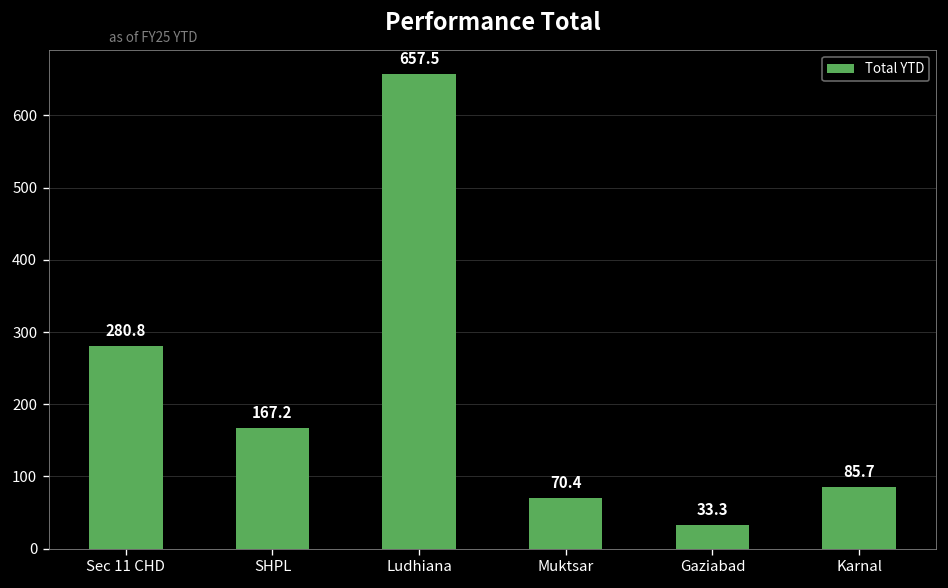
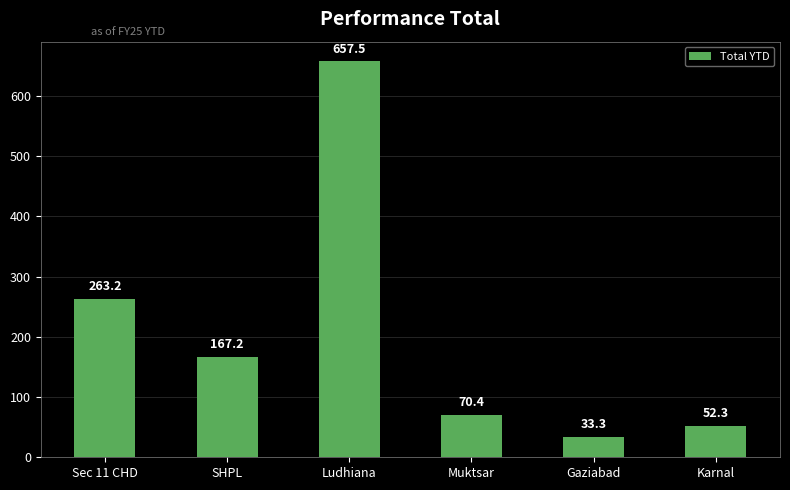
Sec 11 CHD: 280.8 -> 263.2
Karnal: 85.7 -> 52.3
